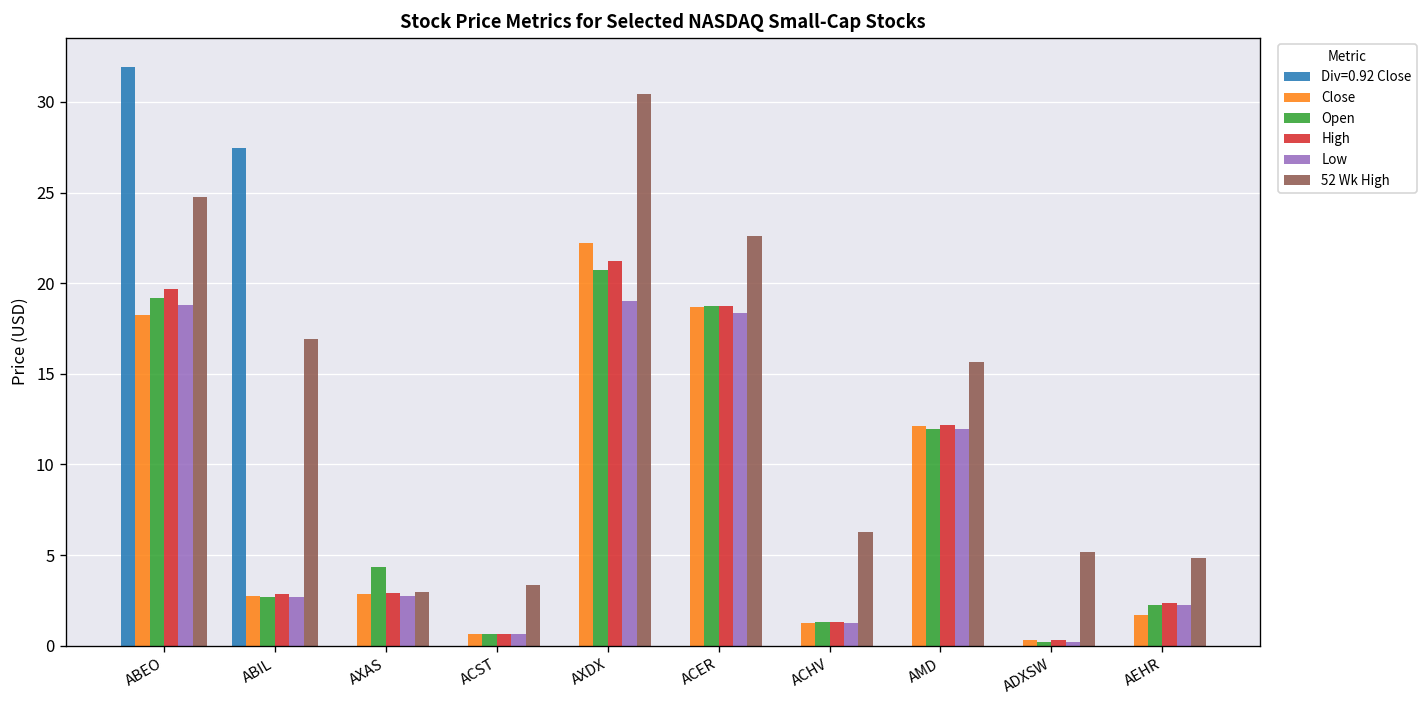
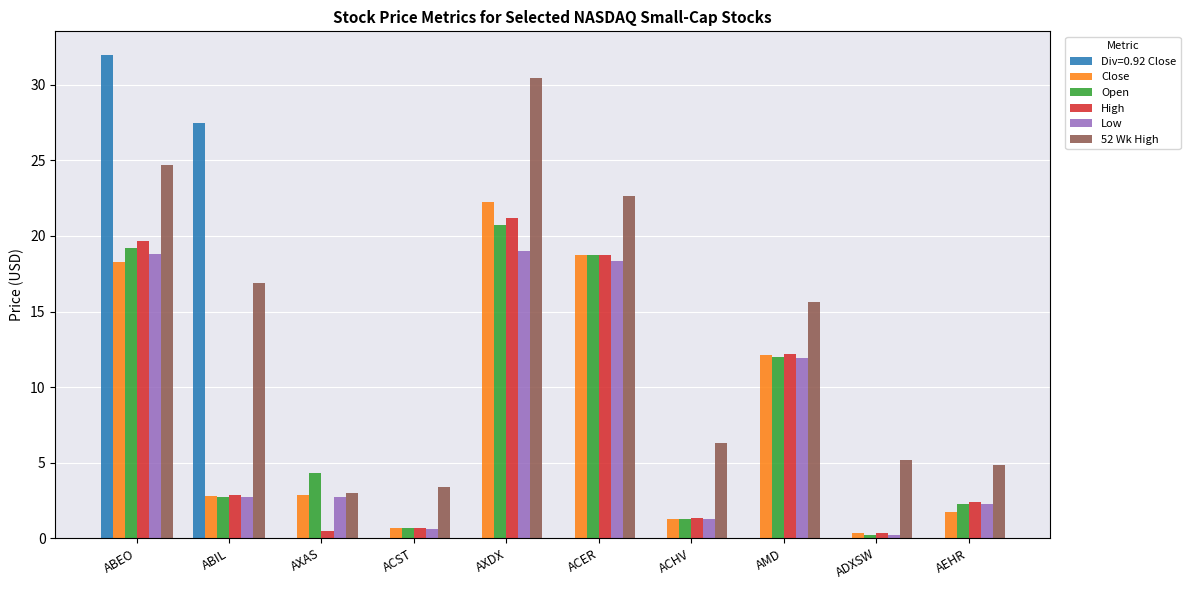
High, AXAS: 2.9 -> 0.5
